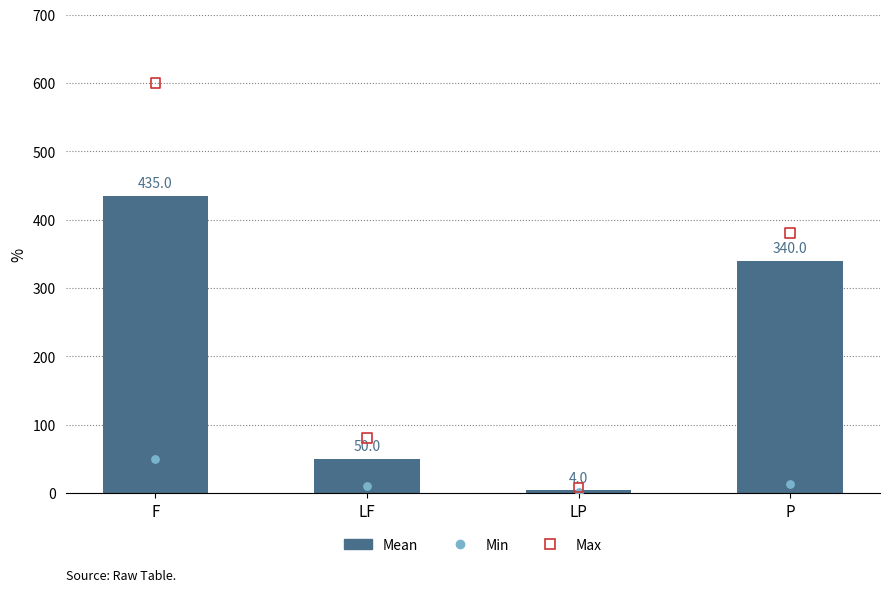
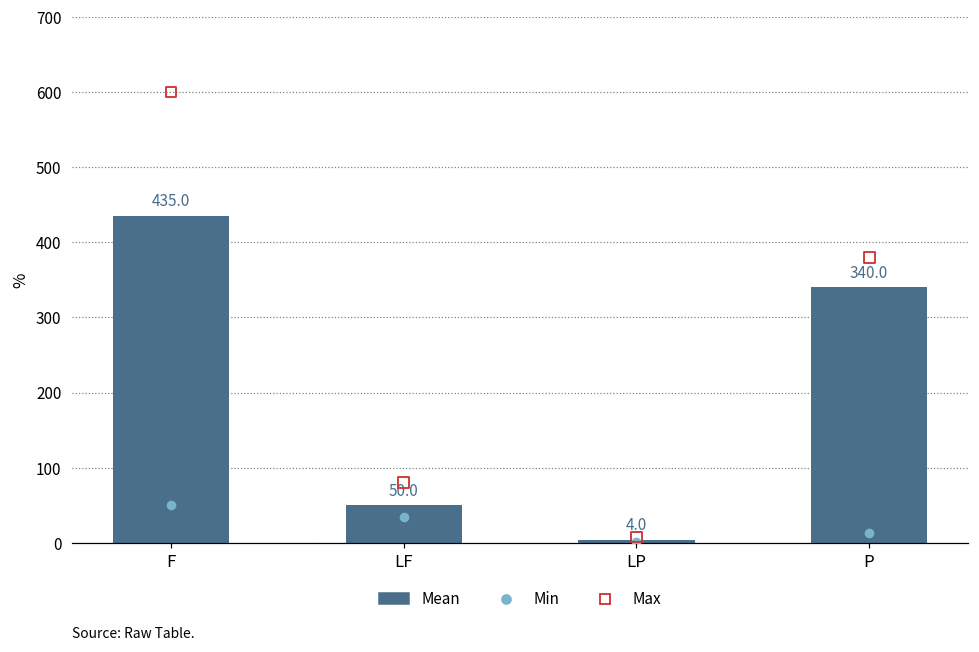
Min, LF: 10 -> 30
